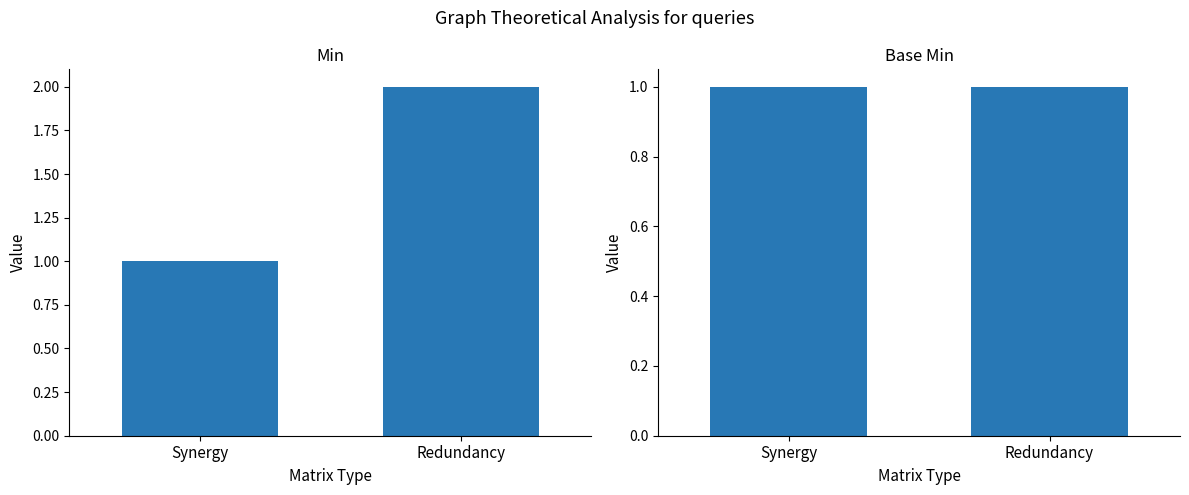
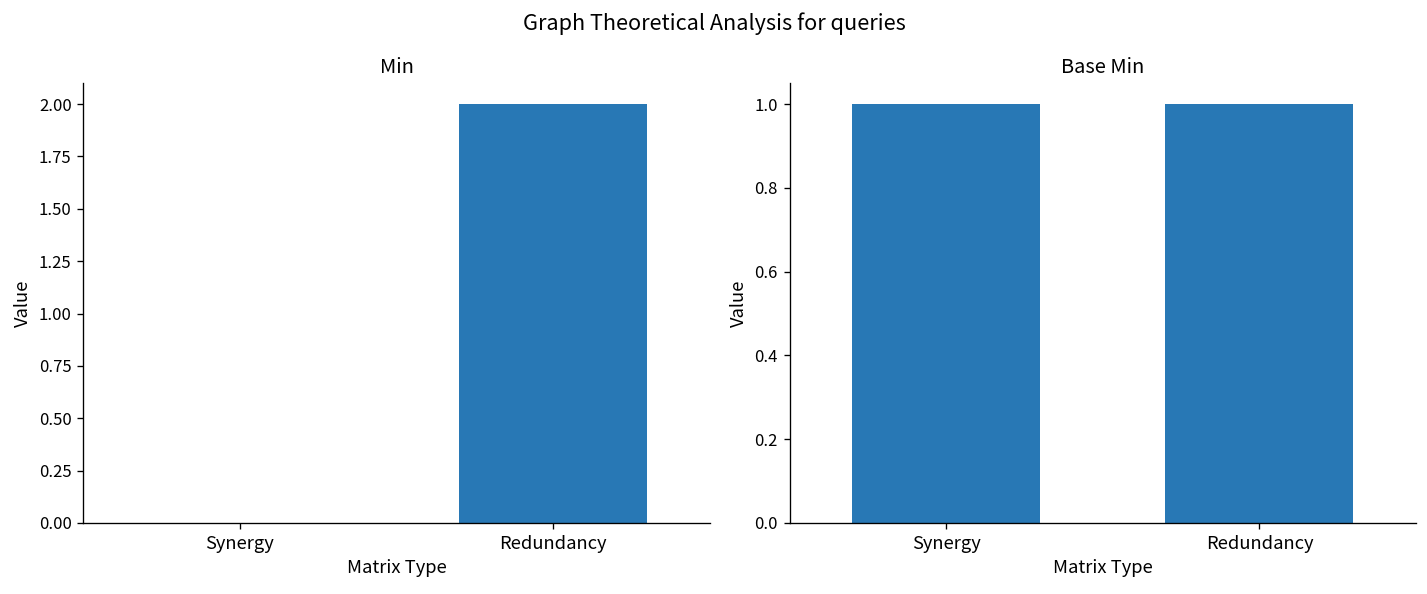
Min, Synergy: 1 -> 0
